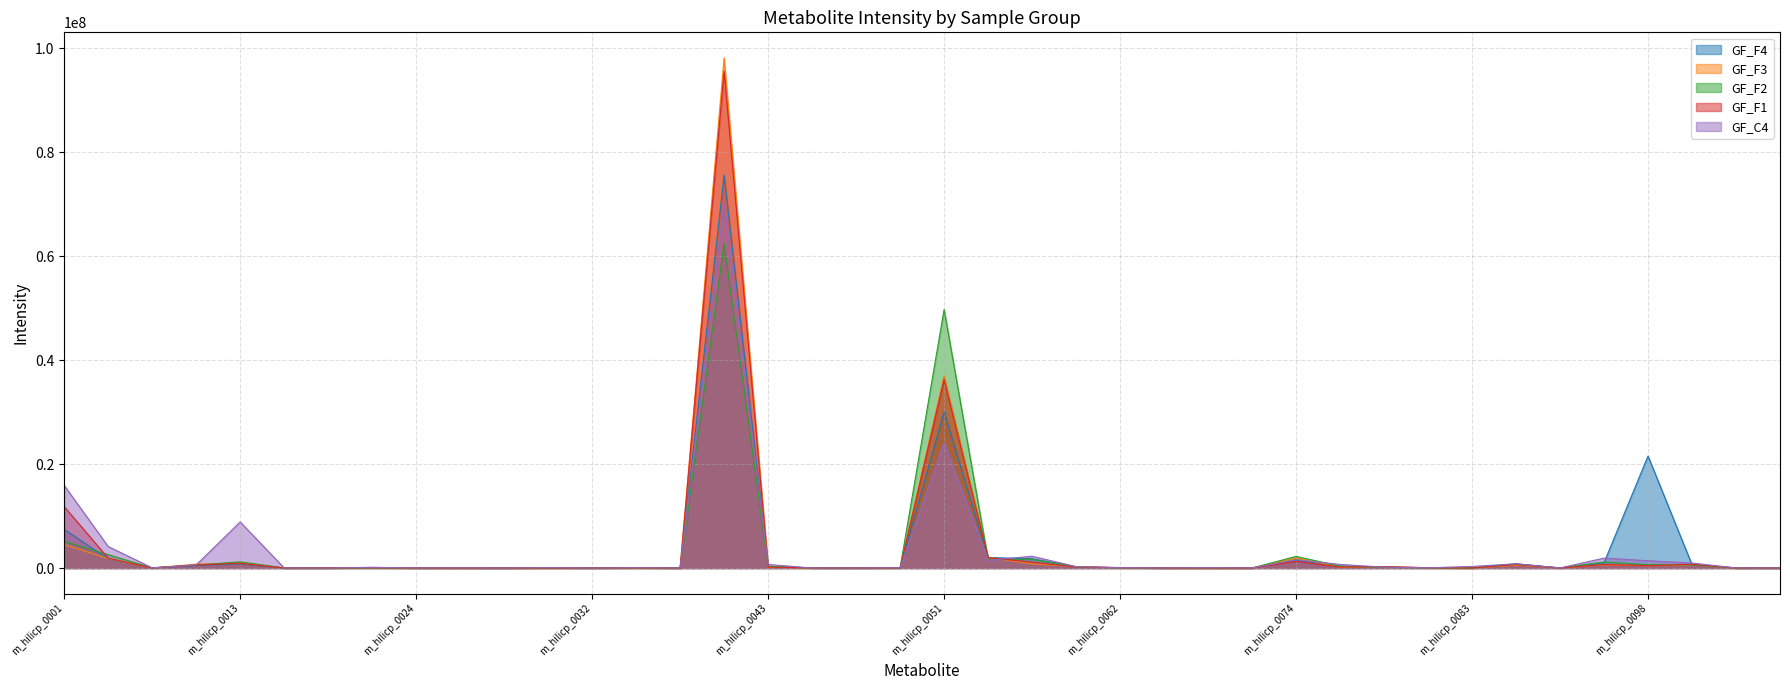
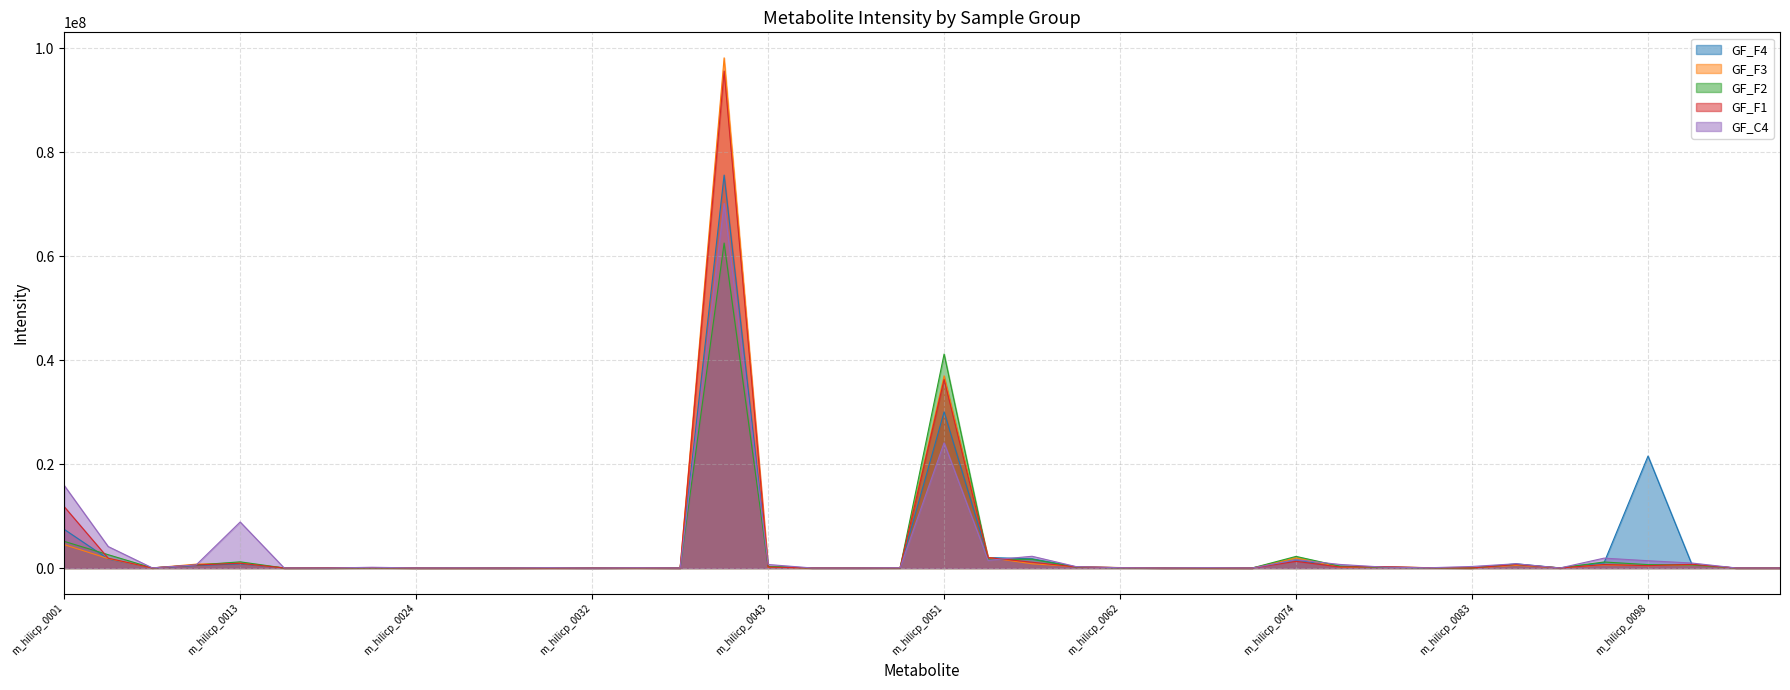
GF_F2, m_hilicp_0051: 50000000 -> 41000000
